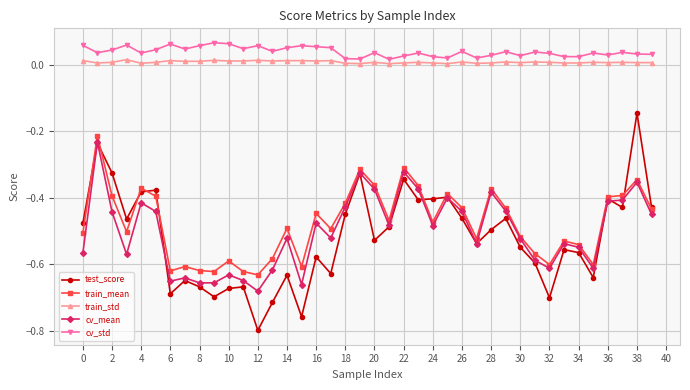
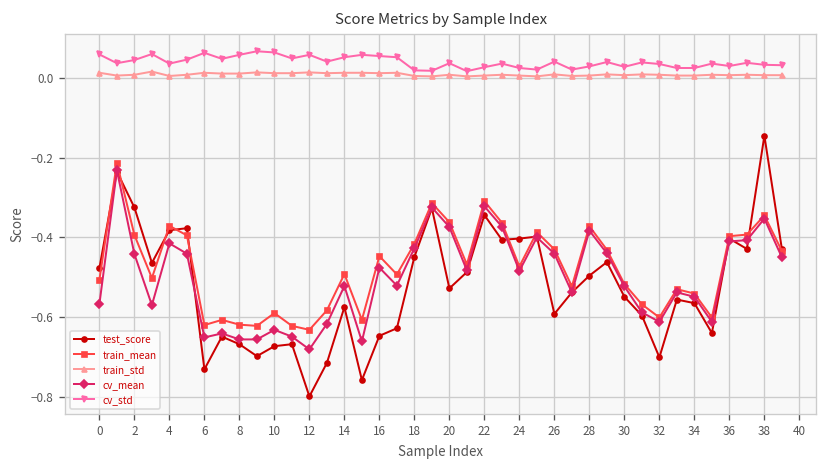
test_score, 6: -0.69 -> -0.73
test_score, 14: -0.63 -> -0.58
test_score, 16: -0.58 -> -0.65
test_score, 26: -0.46 -> -0.59
